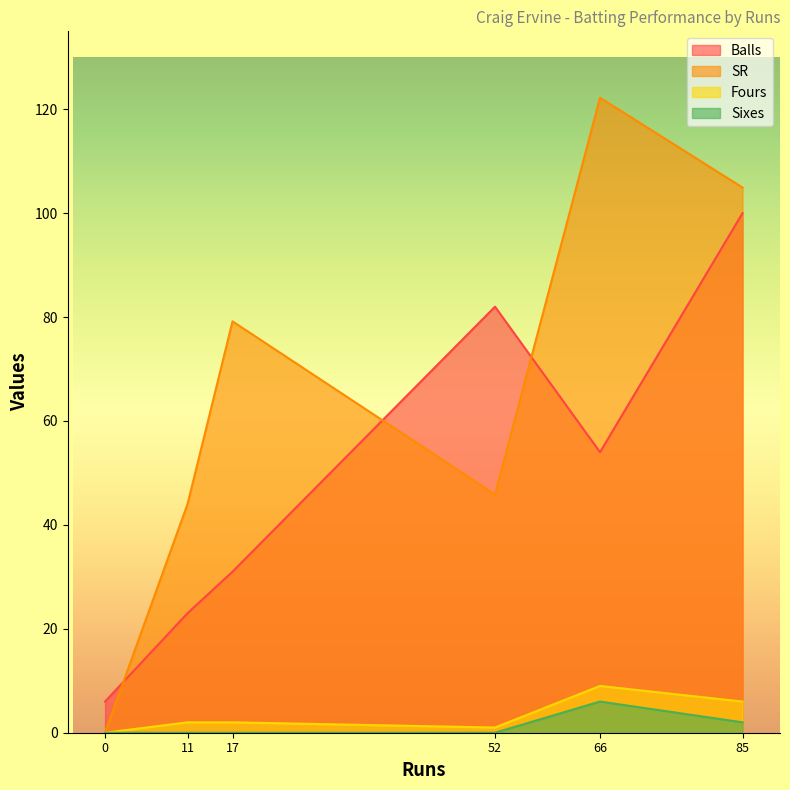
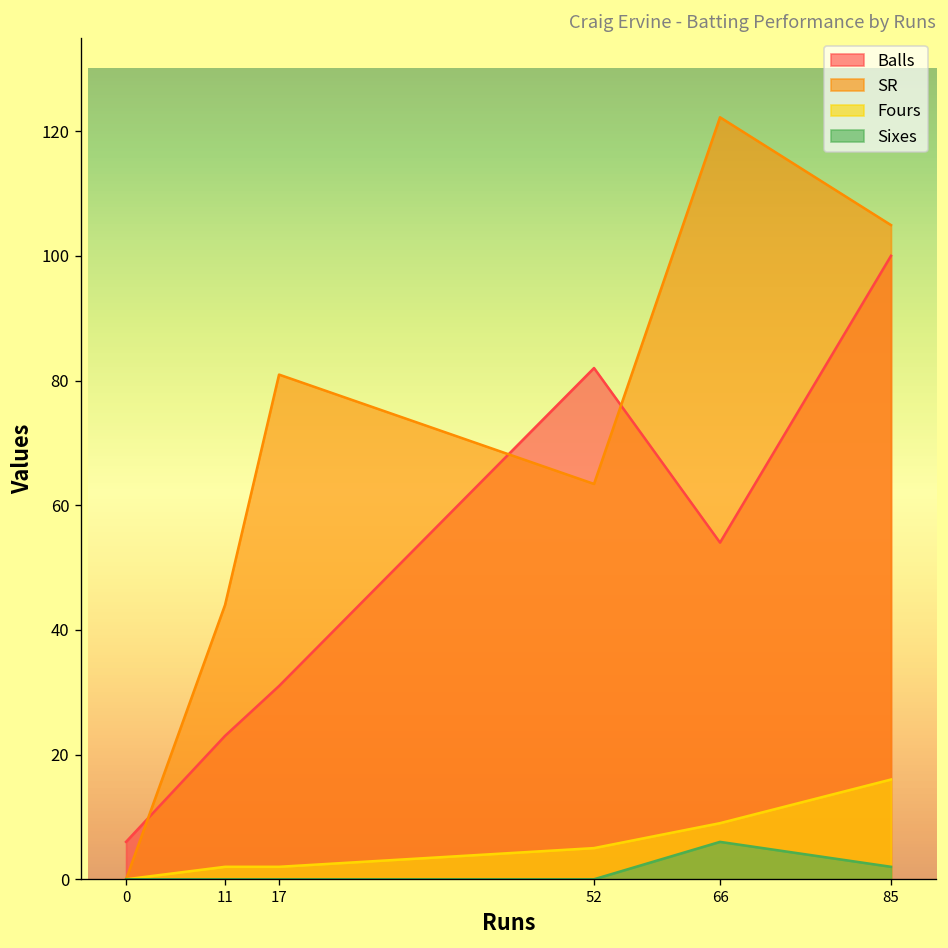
SR, 17: 79 -> 81
SR, 52: 46 -> 63
Fours, 52: 1 -> 5
Fours, 85: 6 -> 16
